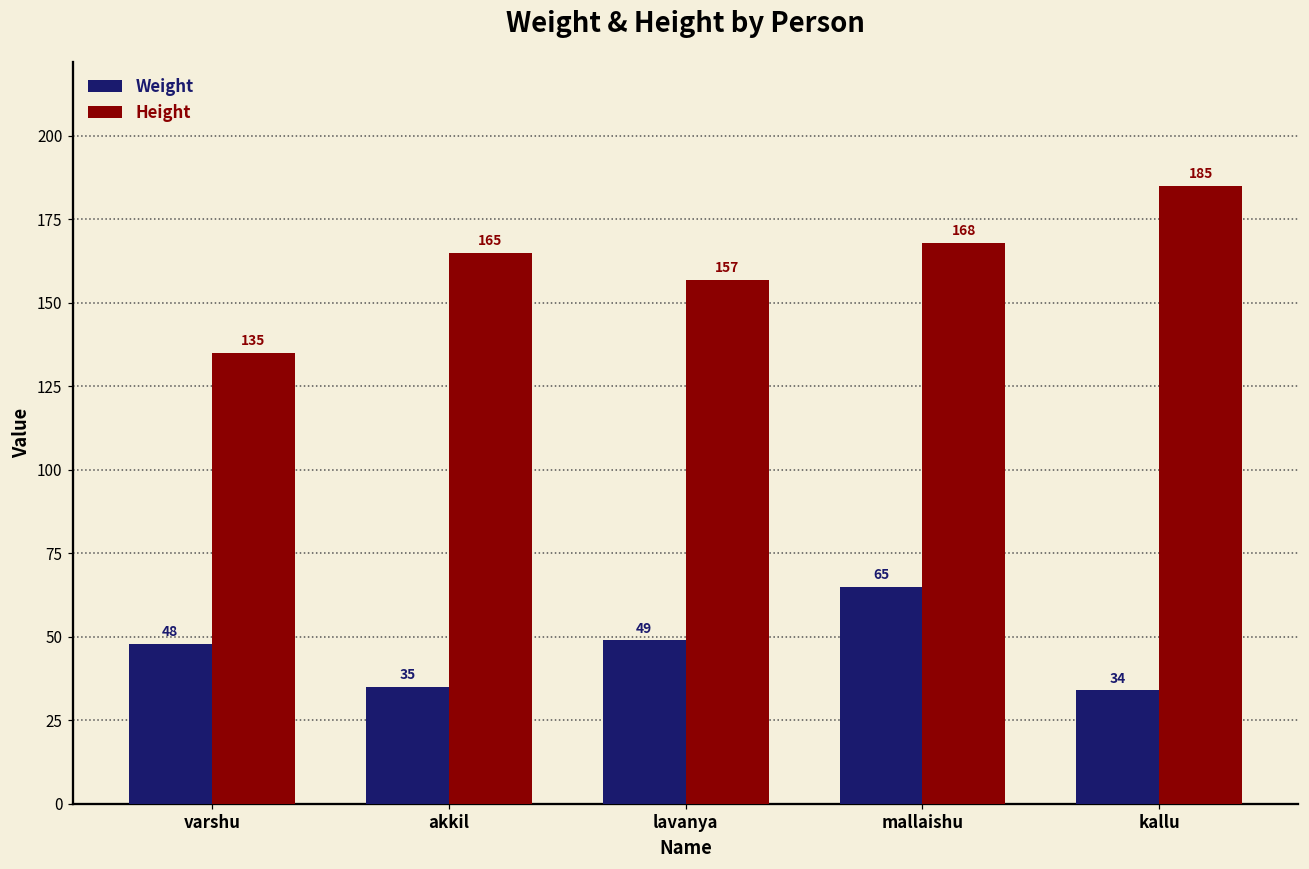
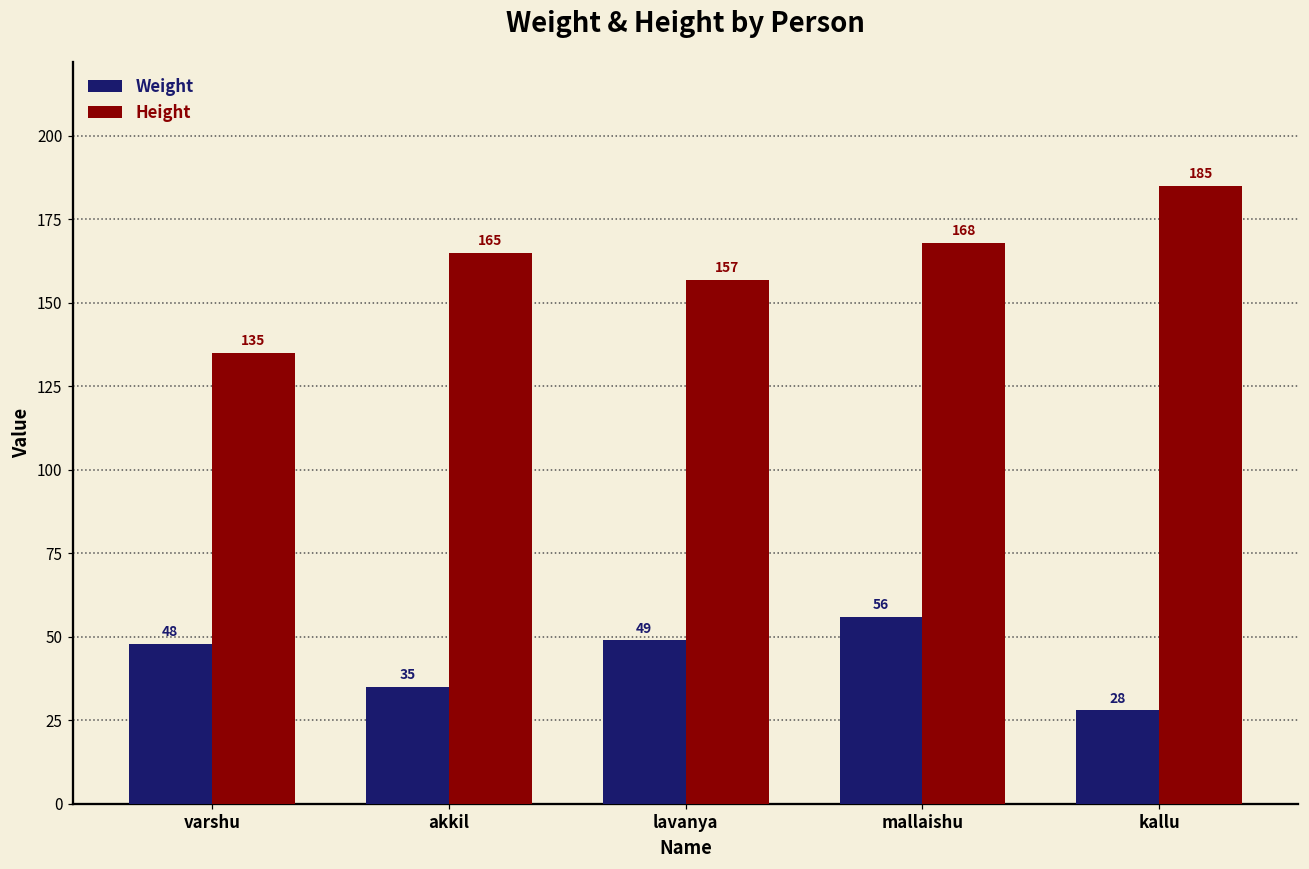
Weight, mallaishu: 65 -> 56
Weight, kallu: 34 -> 28
